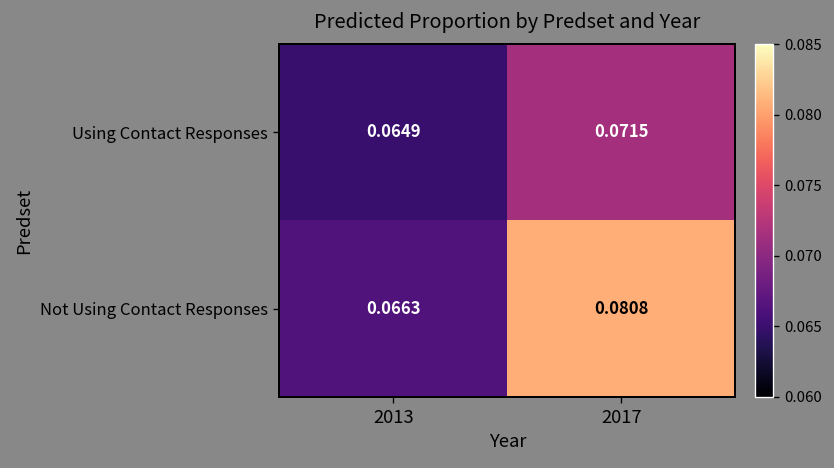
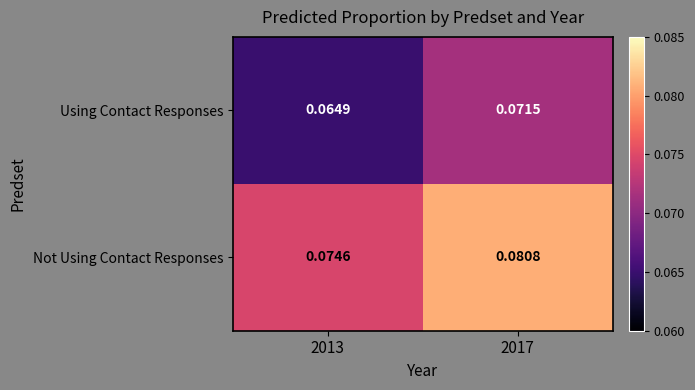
Not Using Contact Responses, 2013: 0.0663 -> 0.0746
